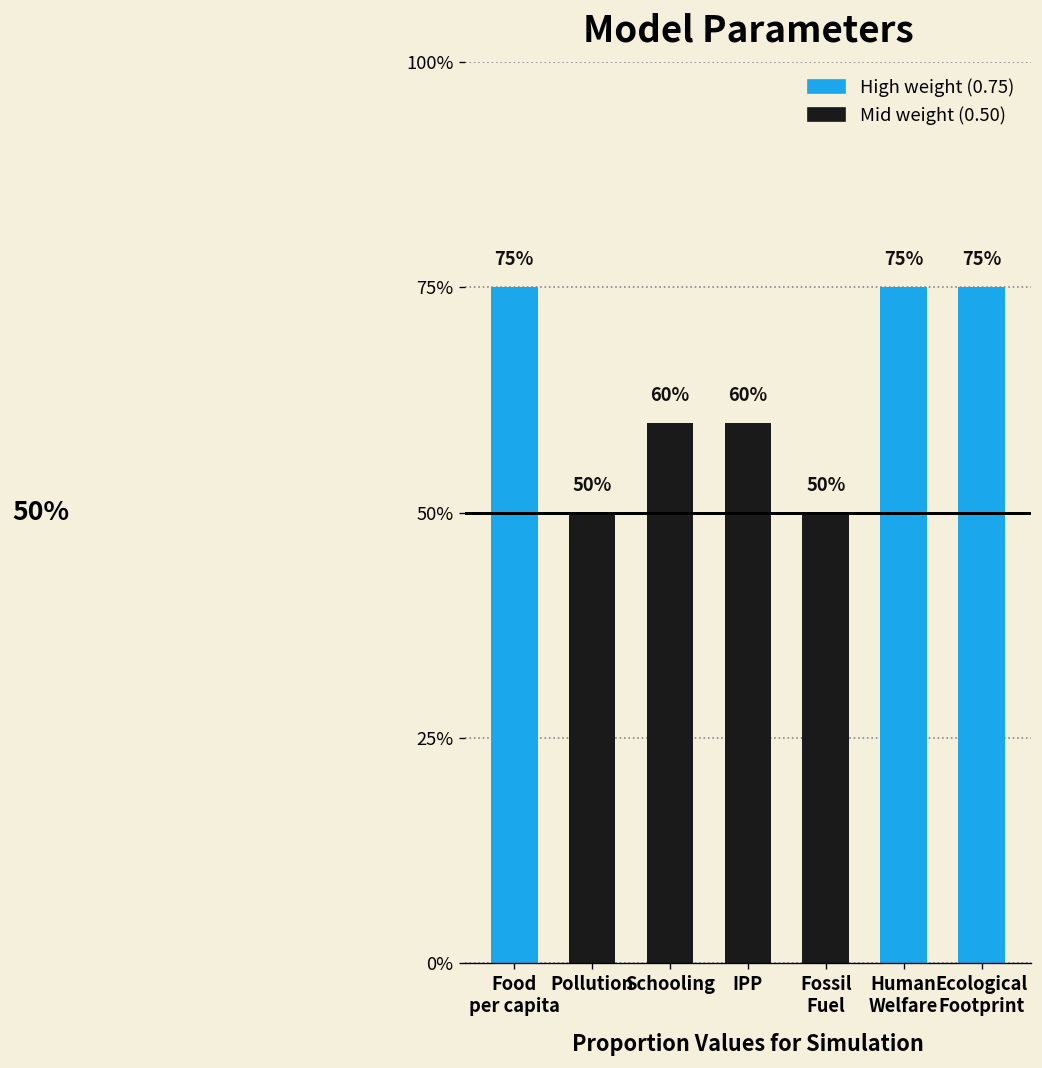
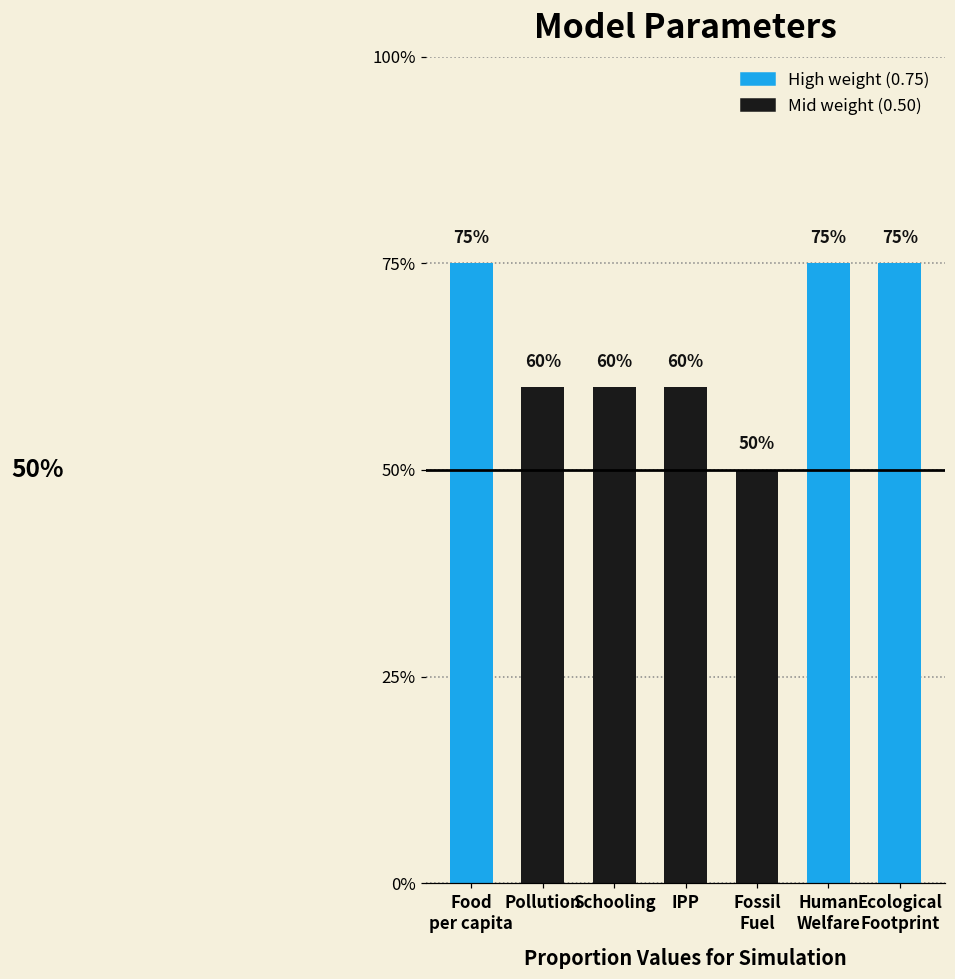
Pollution: 50% -> 60%
